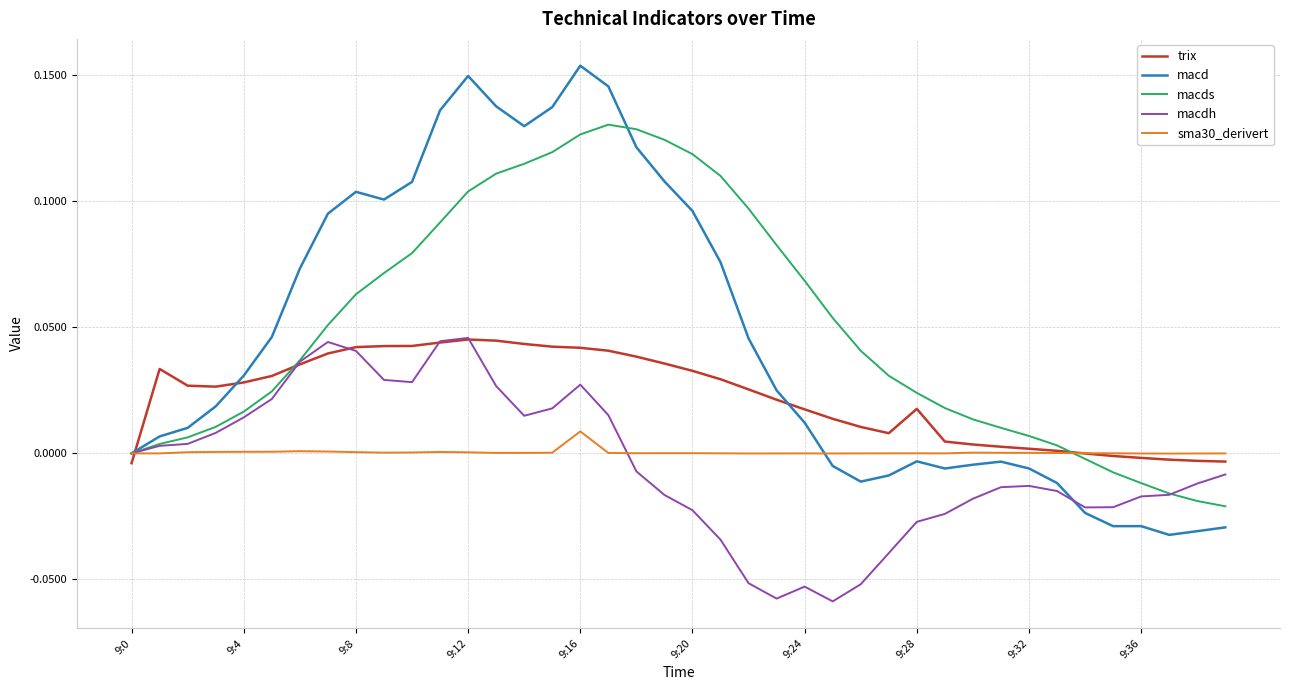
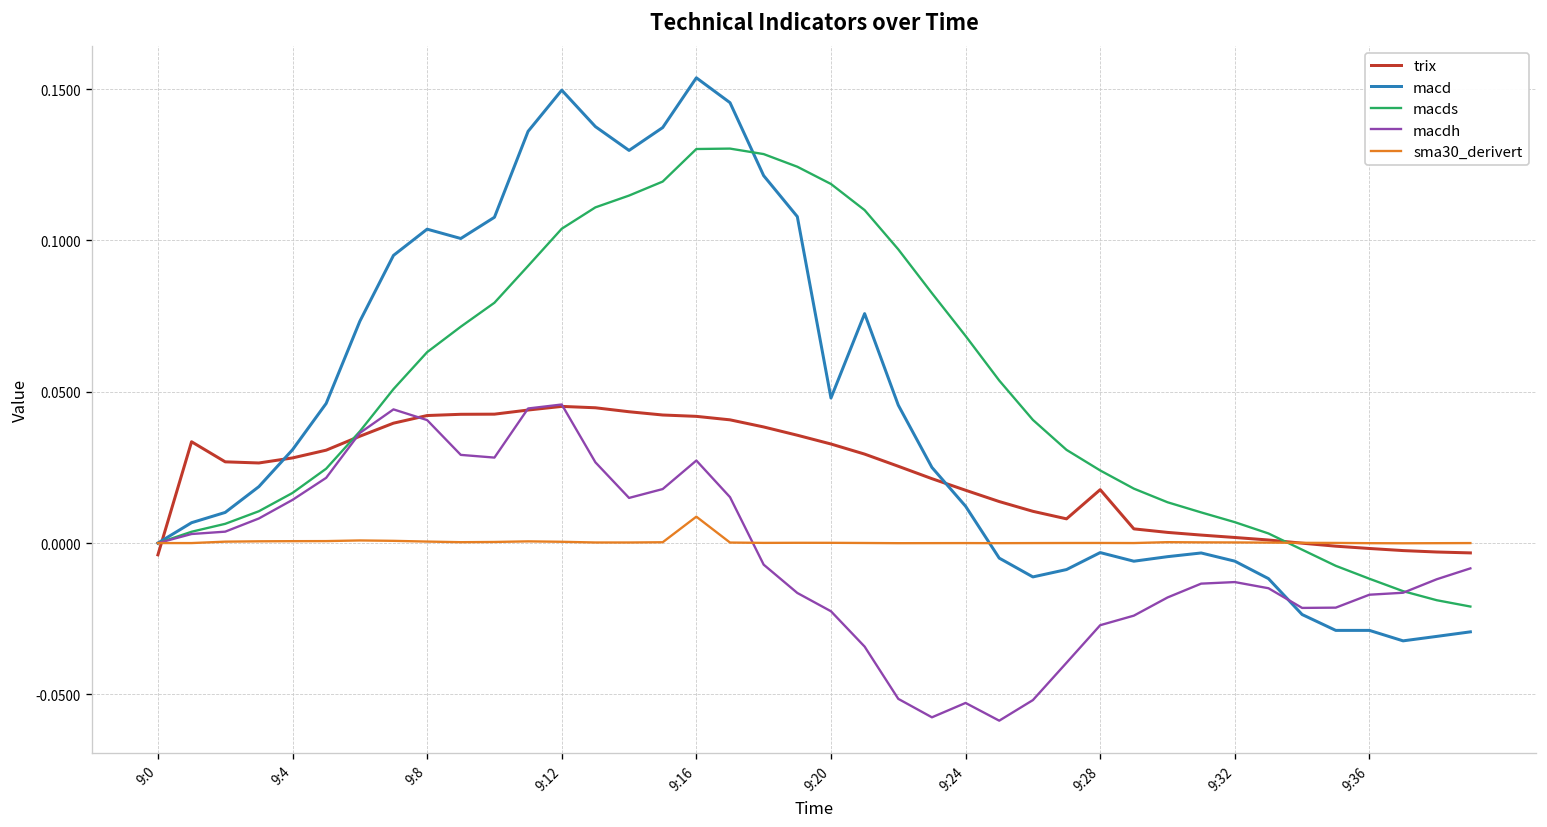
macds, 9:16: 0.126 -> 0.130
macd, 9:20: 0.096 -> 0.048
